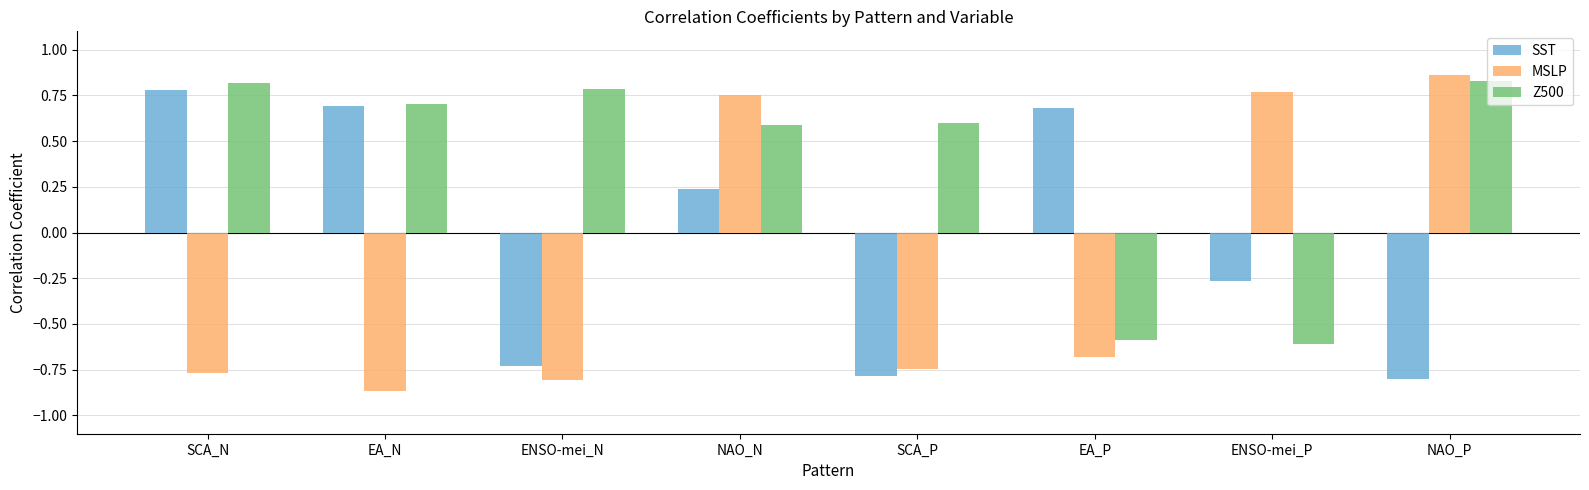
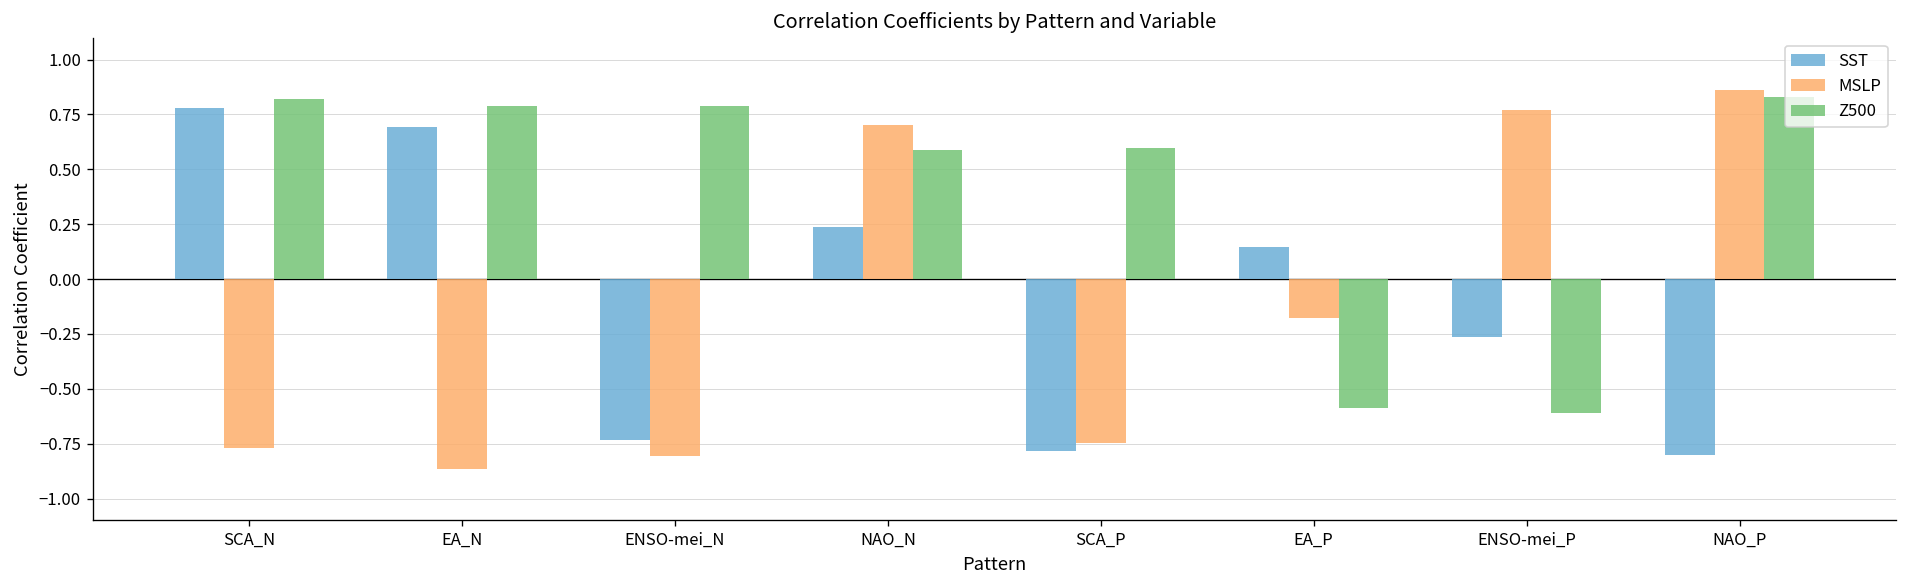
Z500, EA_N: 0.70 -> 0.79
MSLP, NAO_N: 0.75 -> 0.70
SST, EA_P: 0.68 -> 0.15
MSLP, EA_P: -0.68 -> -0.18
